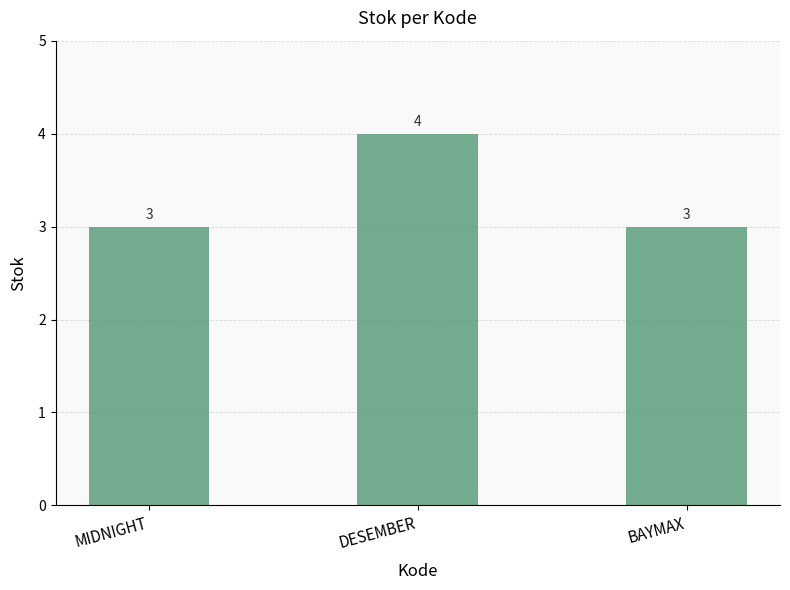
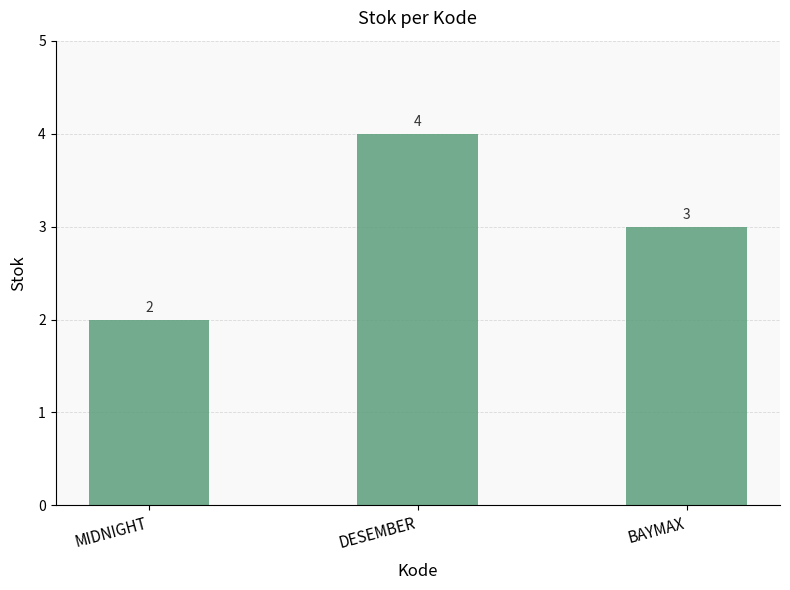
MIDNIGHT: 3 -> 2
